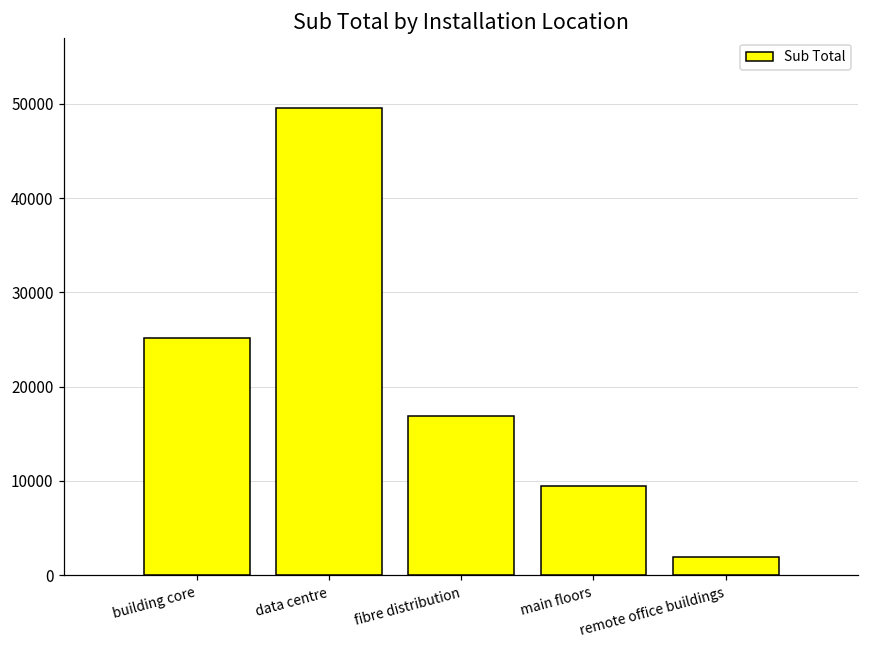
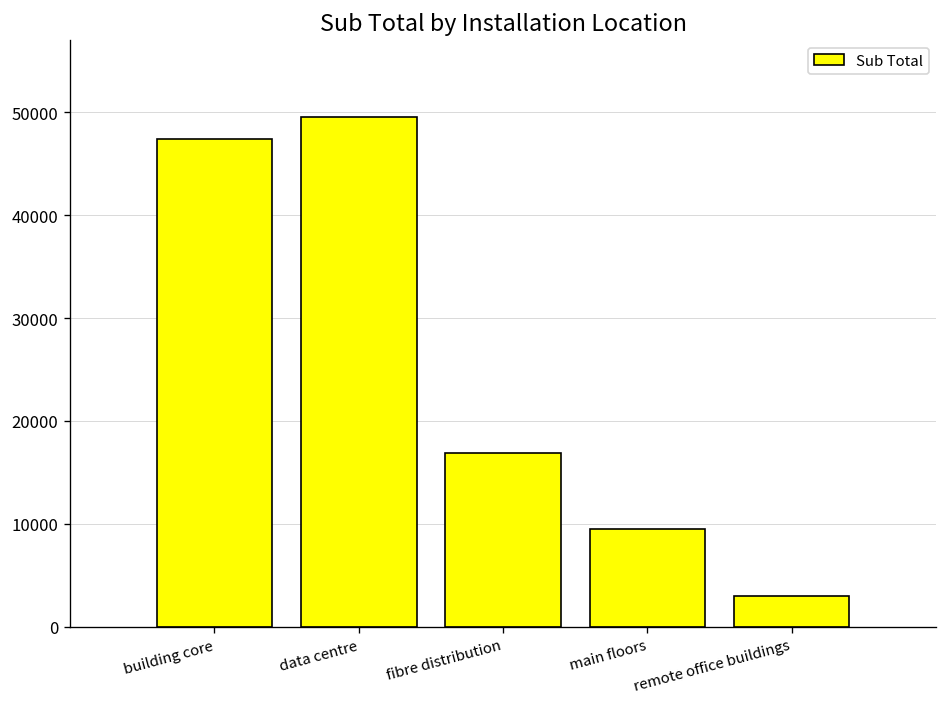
building core: 25000 -> 47000
remote office buildings: 2000 -> 3000
